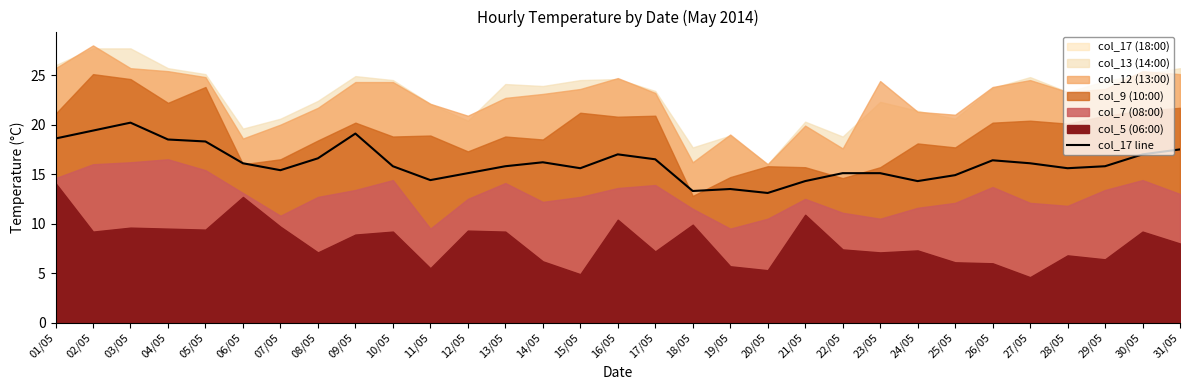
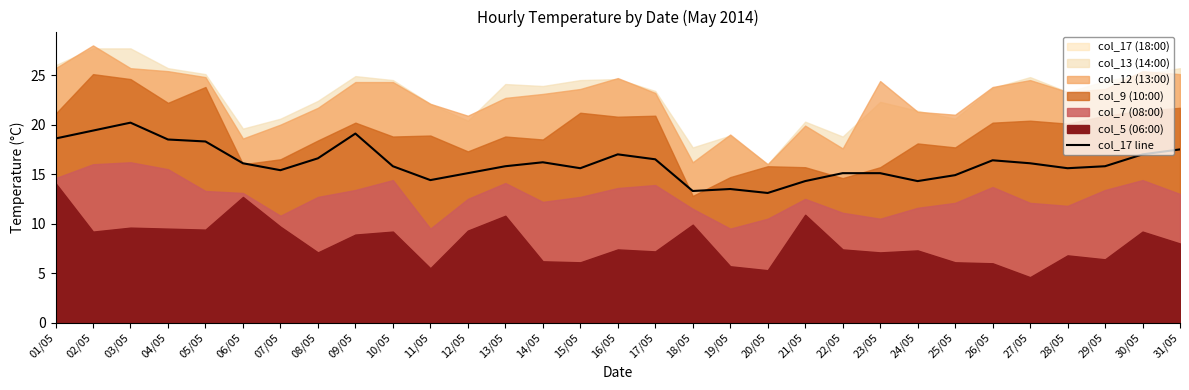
col_7 (08:00), 04/05: 17 -> 16
col_7 (08:00), 05/05: 15 -> 13
col_5 (06:00), 13/05: 9 -> 11
col_5 (06:00), 15/05: 5 -> 6
col_5 (06:00), 16/05: 10 -> 7
